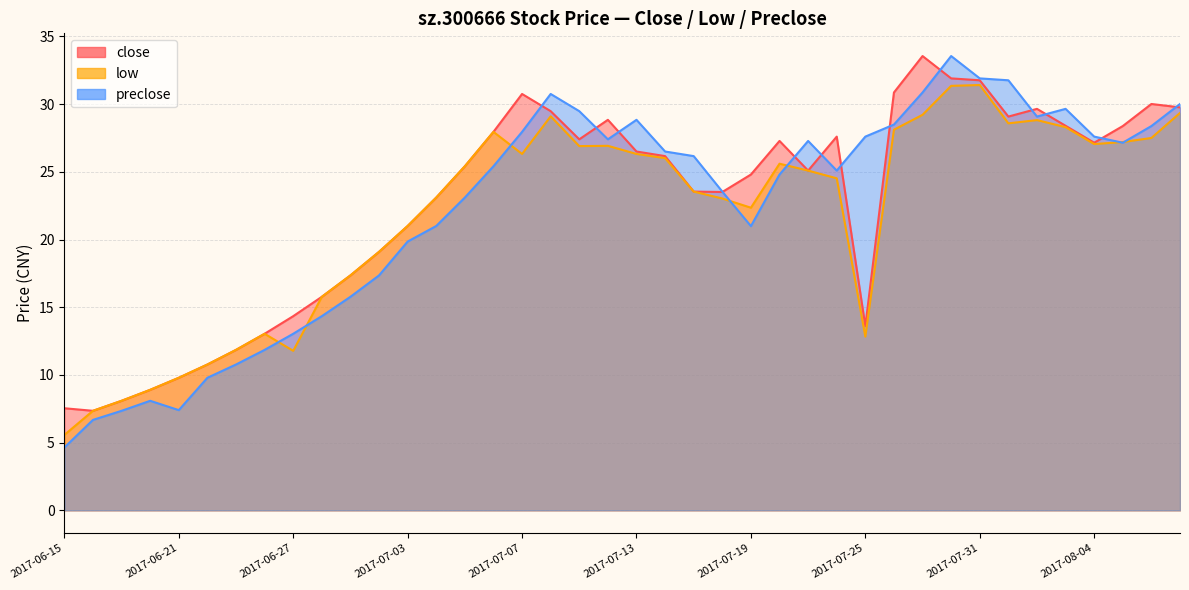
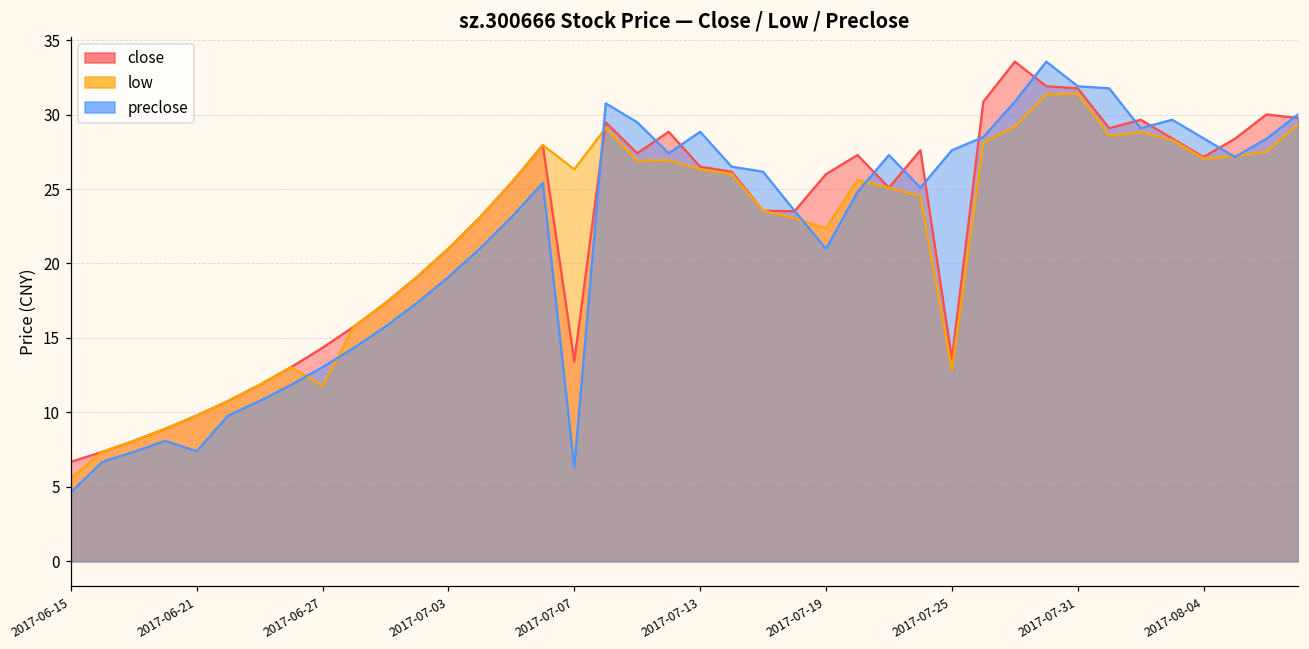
close, 2017-06-15: 7.5 -> 6.7
preclose, 2017-07-03: 19.9 -> 19.1
close, 2017-07-07: 30.8 -> 13.4
preclose, 2017-07-07: 28.0 -> 6.3
close, 2017-07-19: 24.8 -> 26.0
preclose, 2017-08-04: 27.6 -> 28.4
